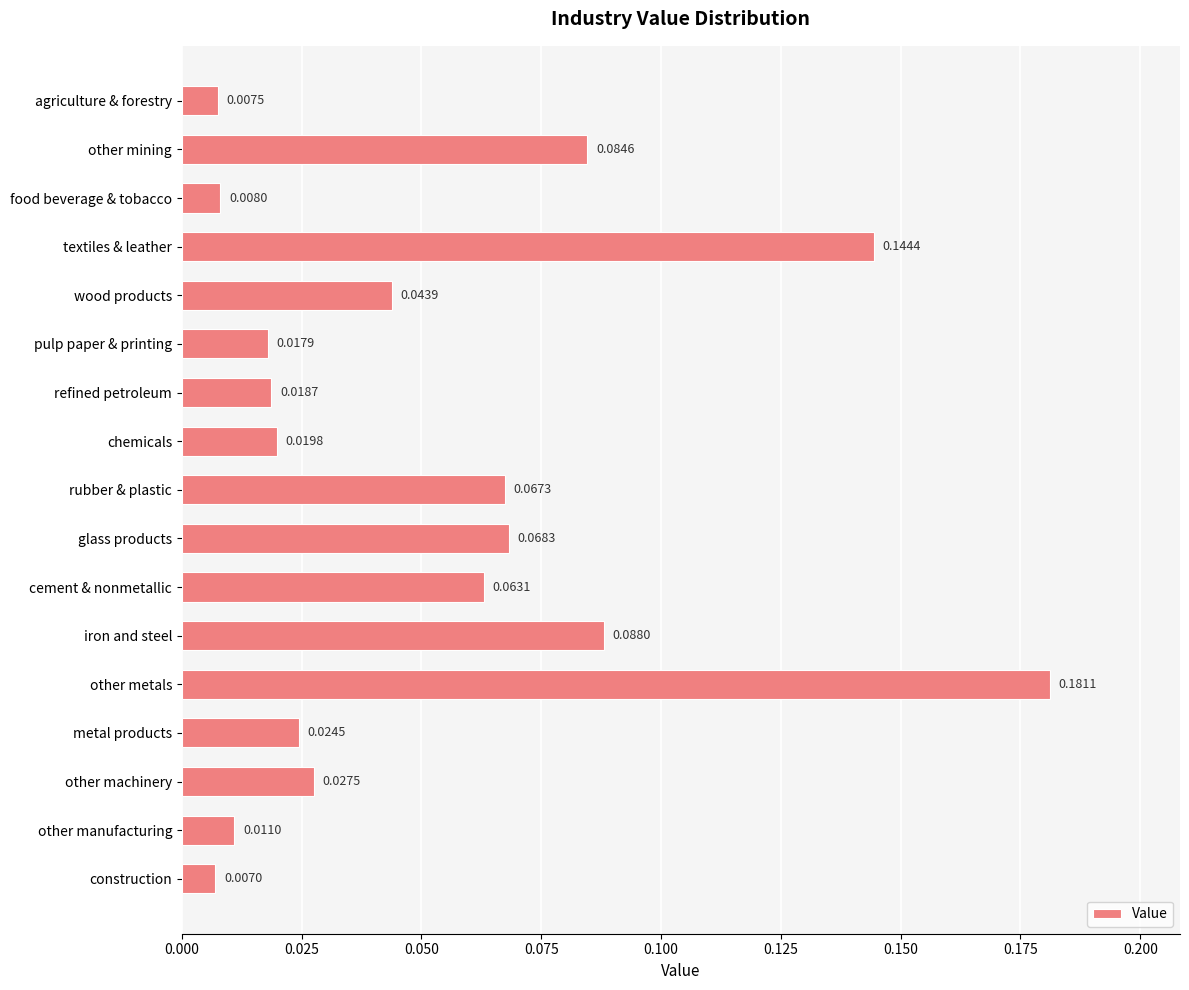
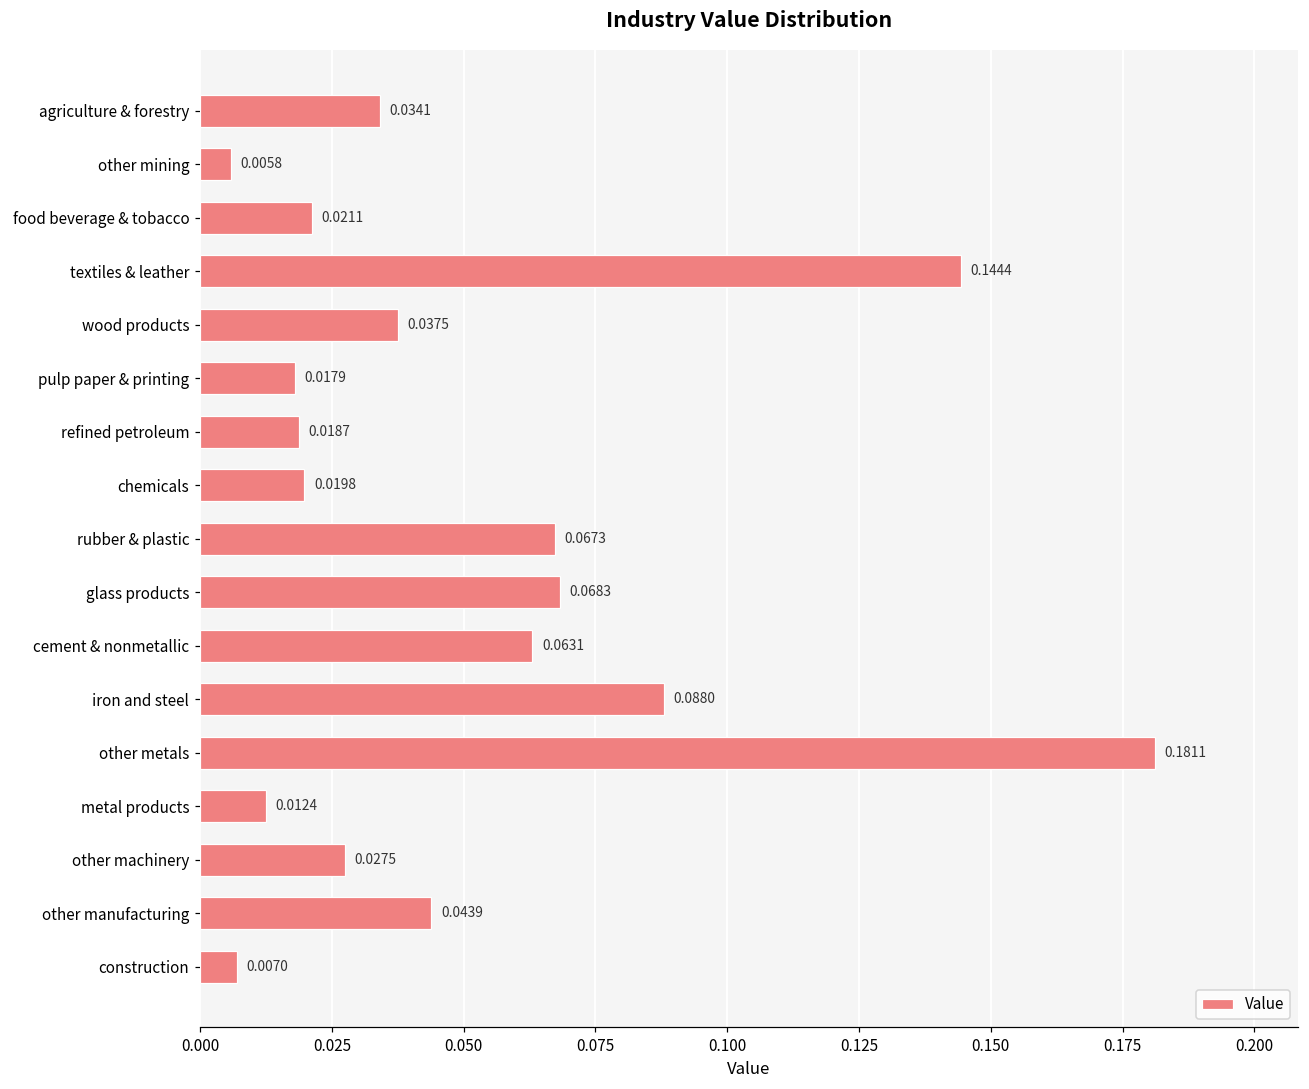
agriculture & forestry: 0.0075 -> 0.0341
other mining: 0.0846 -> 0.0058
food beverage & tobacco: 0.0080 -> 0.0211
wood products: 0.0439 -> 0.0375
metal products: 0.0245 -> 0.0124
other manufacturing: 0.0110 -> 0.0439
